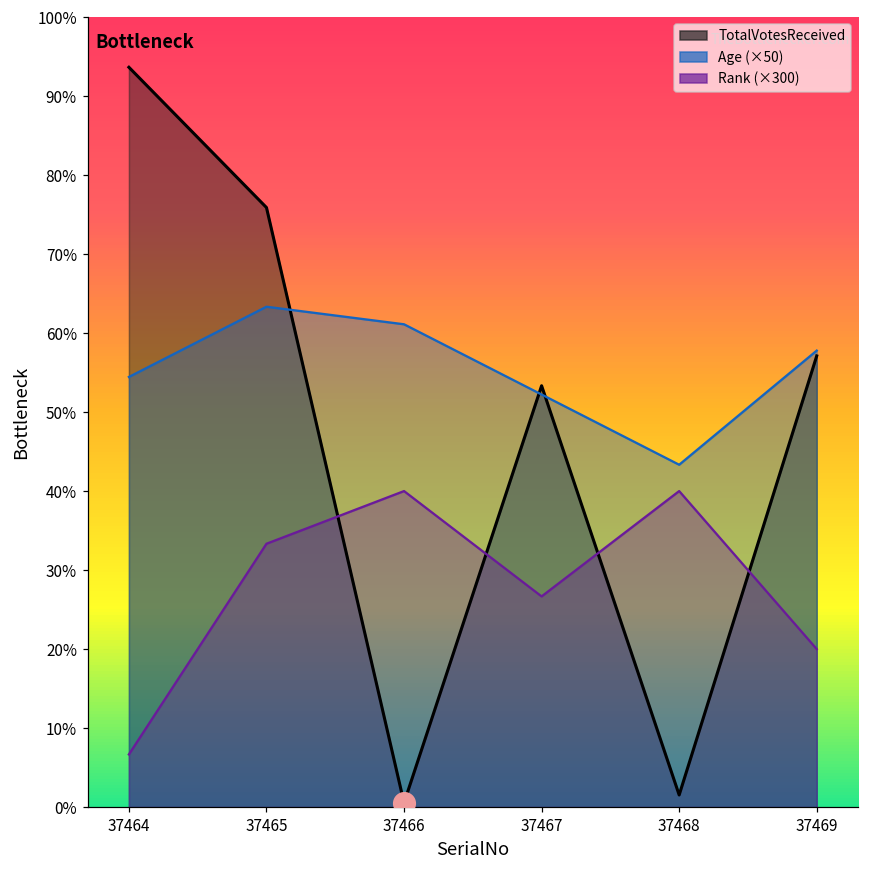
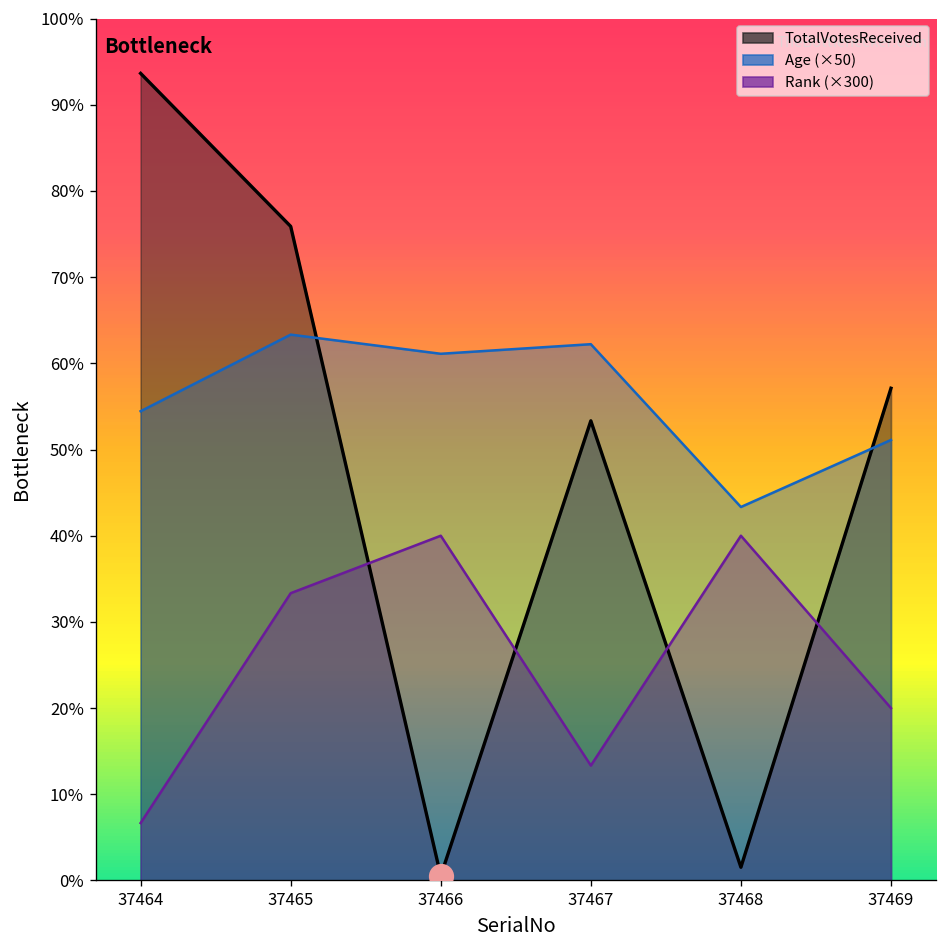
Age (×50), 37467: 52% -> 62%
Rank (×300), 37467: 27% -> 13%
Age (×50), 37469: 58% -> 51%
